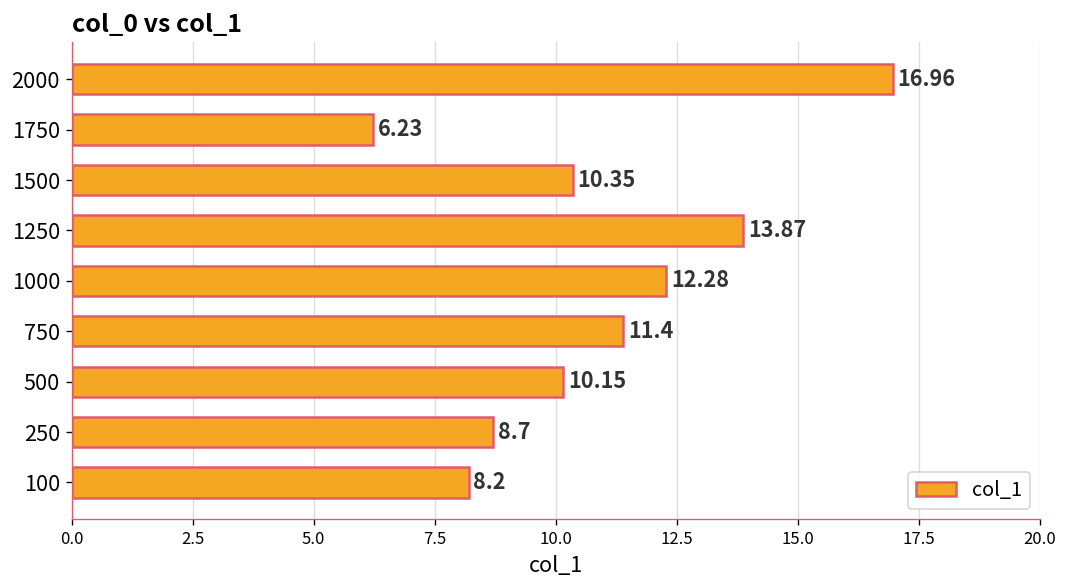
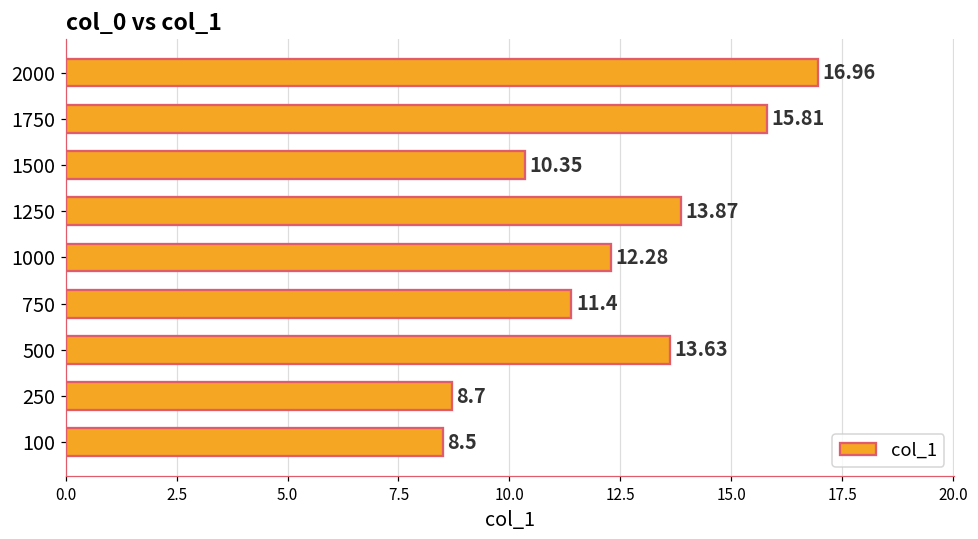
1750: 6.23 -> 15.81
500: 10.15 -> 13.63
100: 8.2 -> 8.5
